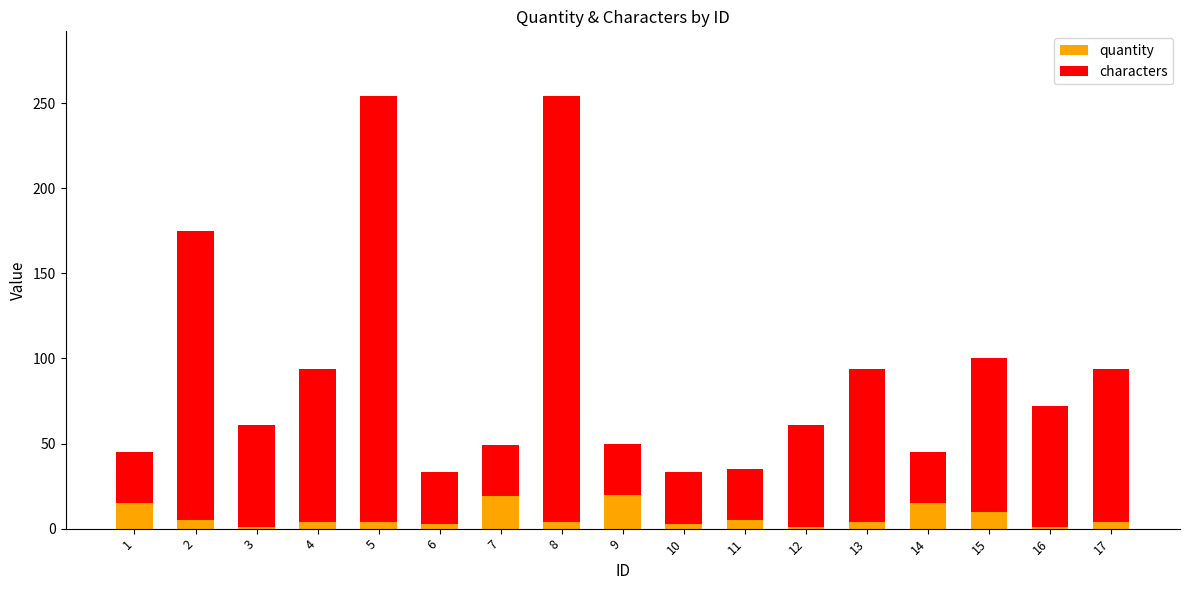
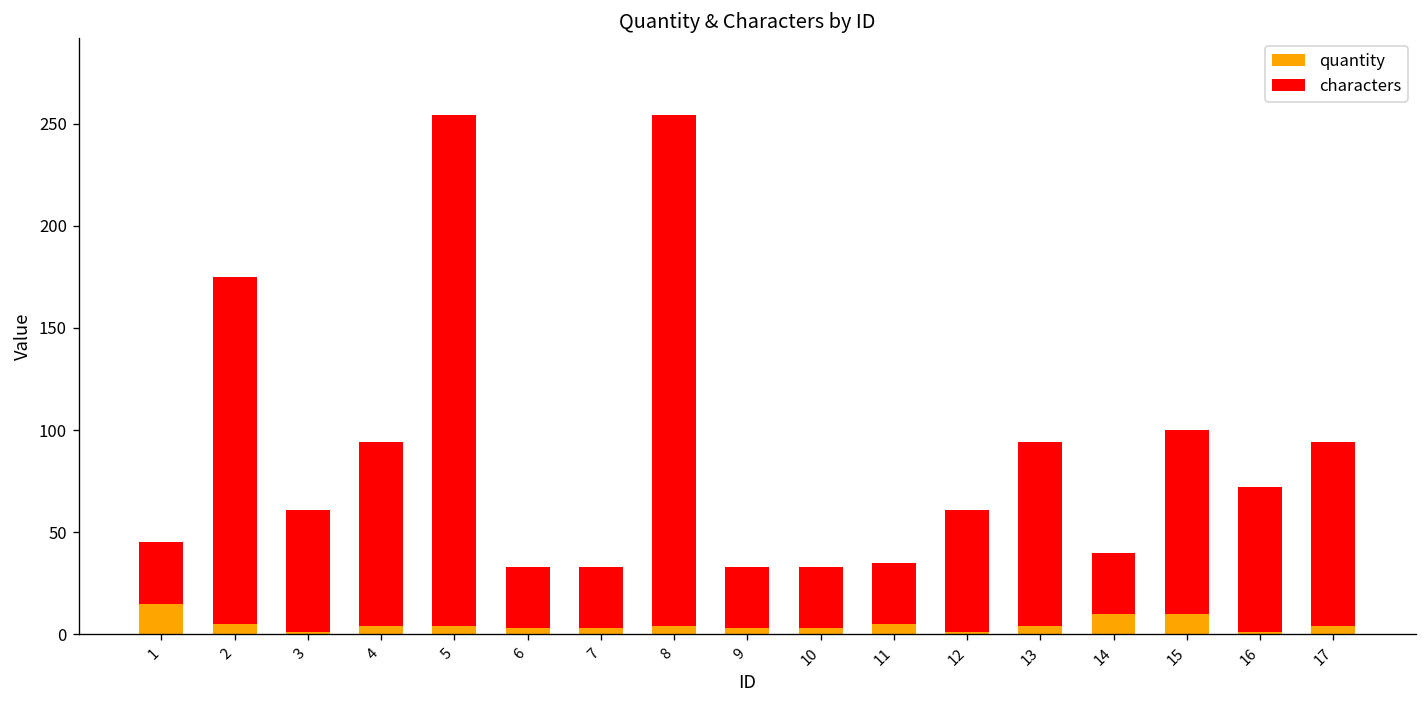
quantity, 7: 19 -> 3
quantity, 9: 20 -> 3
quantity, 14: 15 -> 10
